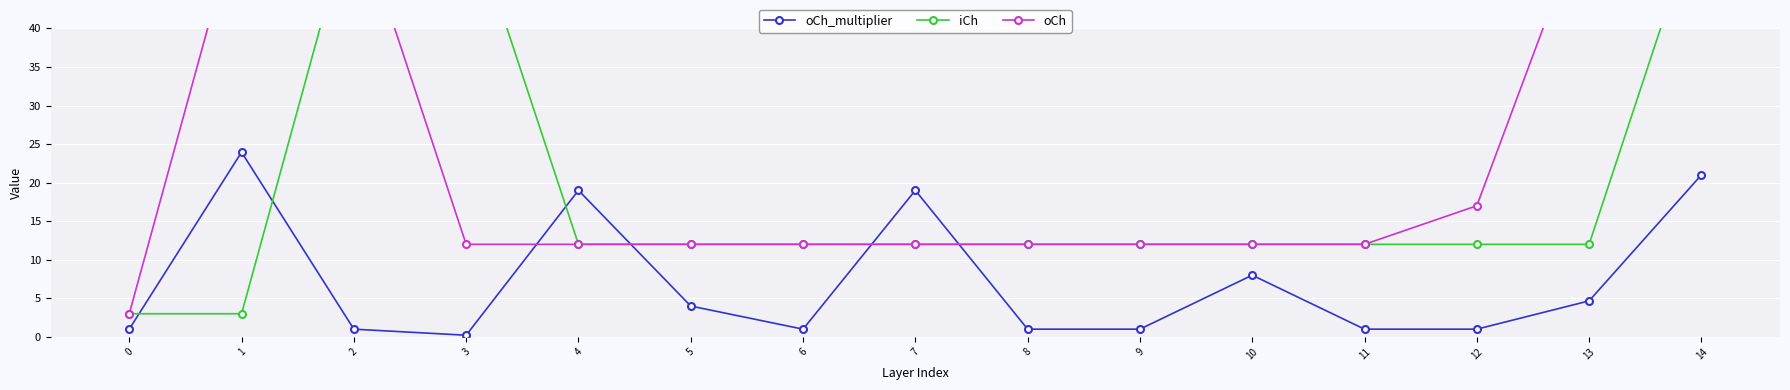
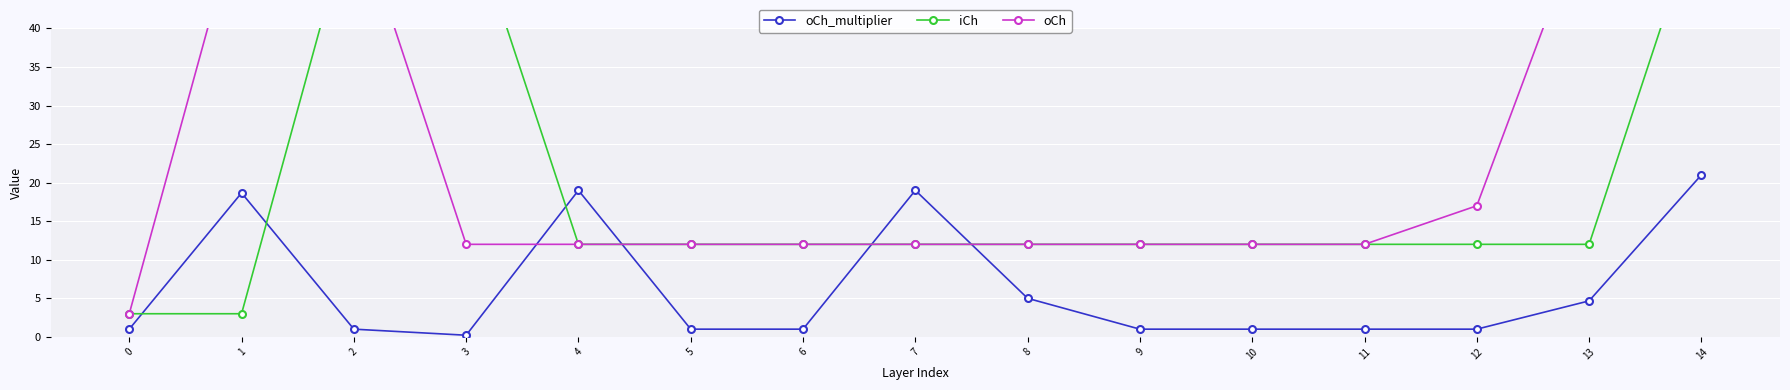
oCh_multiplier, 1: 24 -> 19
oCh_multiplier, 5: 4 -> 1
oCh_multiplier, 8: 1 -> 5
oCh_multiplier, 10: 8 -> 1
